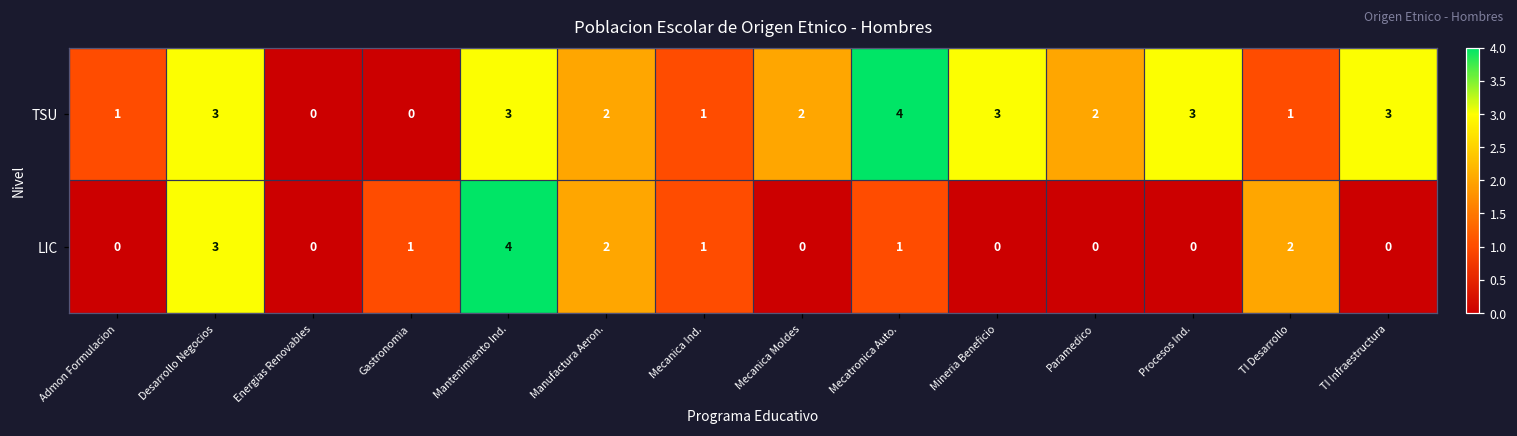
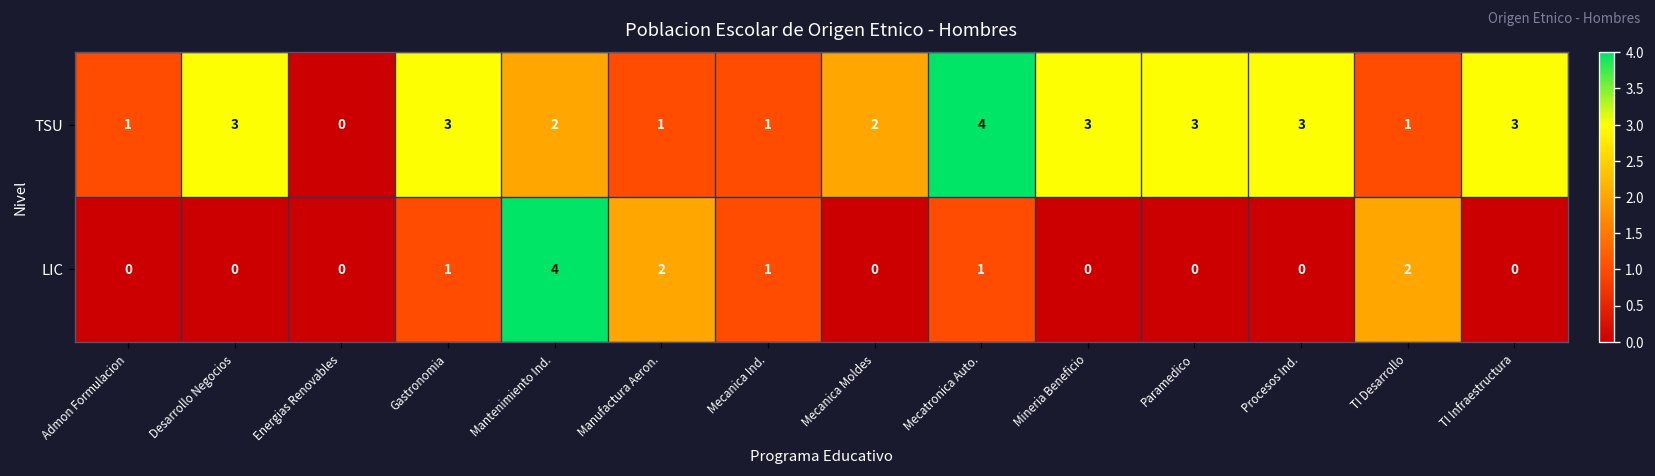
TSU, Gastronomia: 0 -> 3
TSU, Mantenimiento Ind.: 3 -> 2
TSU, Manufactura Aeron.: 2 -> 1
TSU, Paramedico: 2 -> 3
LIC, Desarrollo Negocios: 3 -> 0
